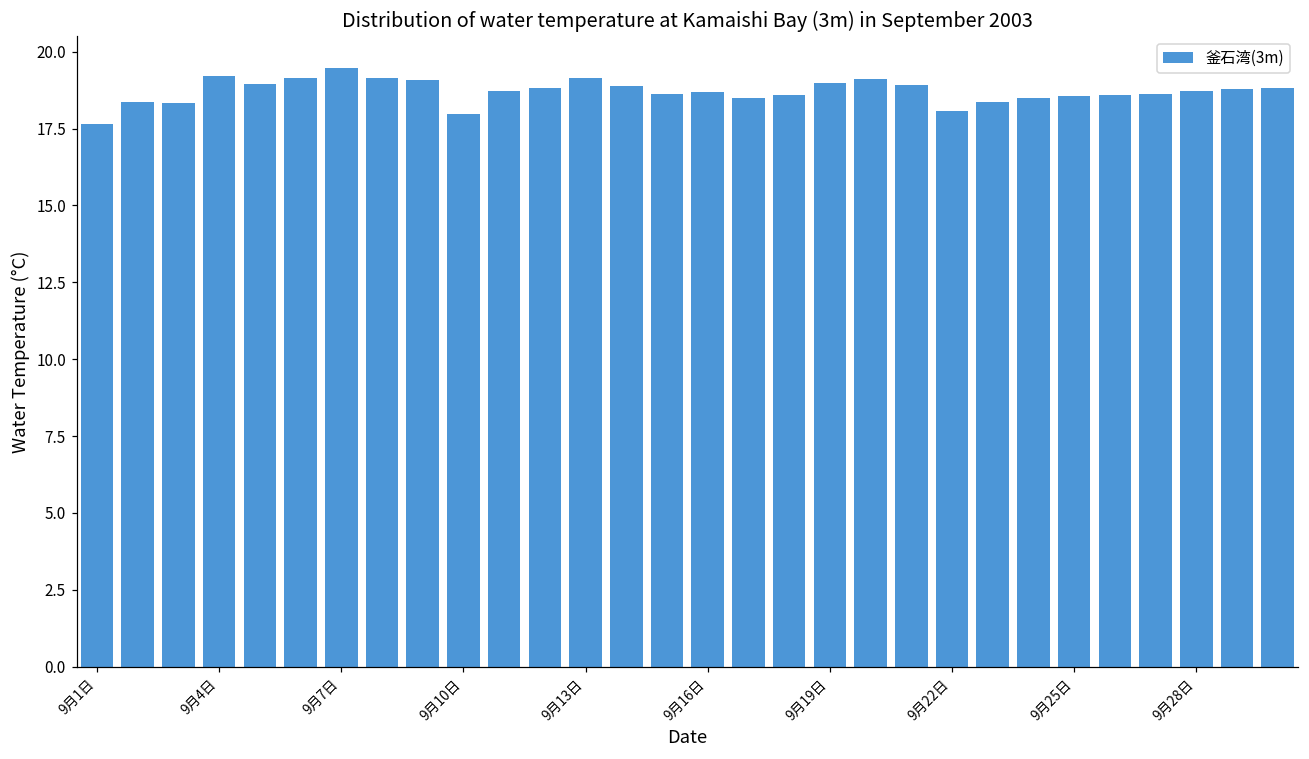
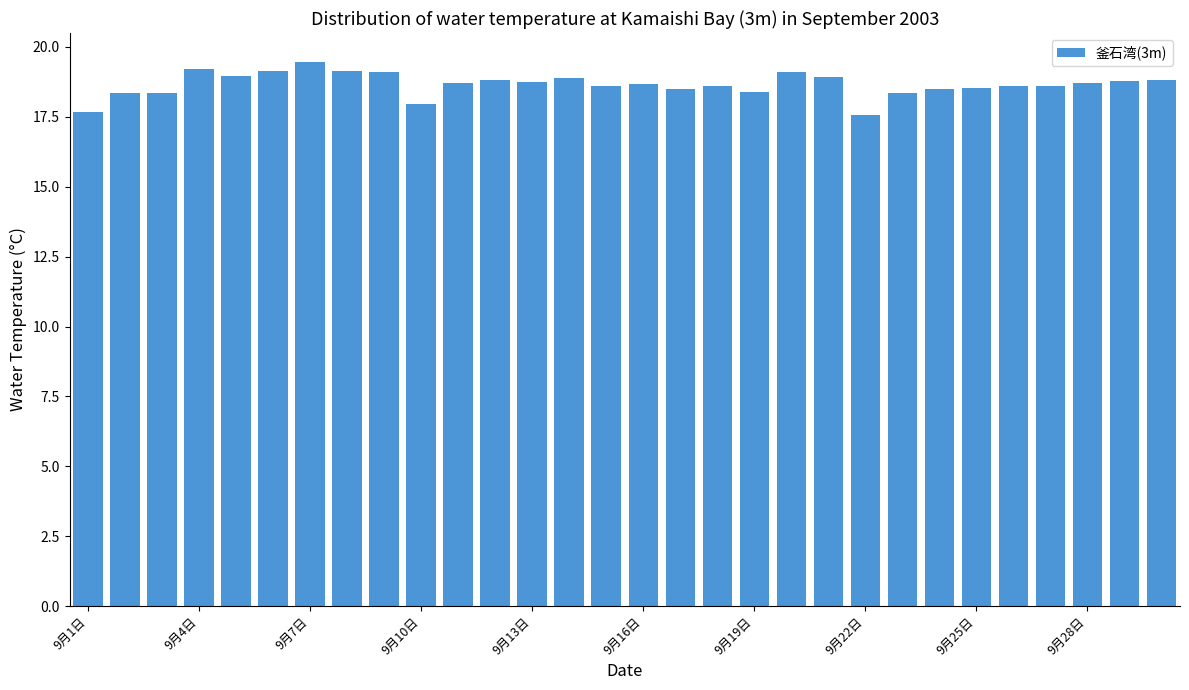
9月13日: 19.2 -> 18.7
9月19日: 19.0 -> 18.4
9月22日: 18.1 -> 17.6
